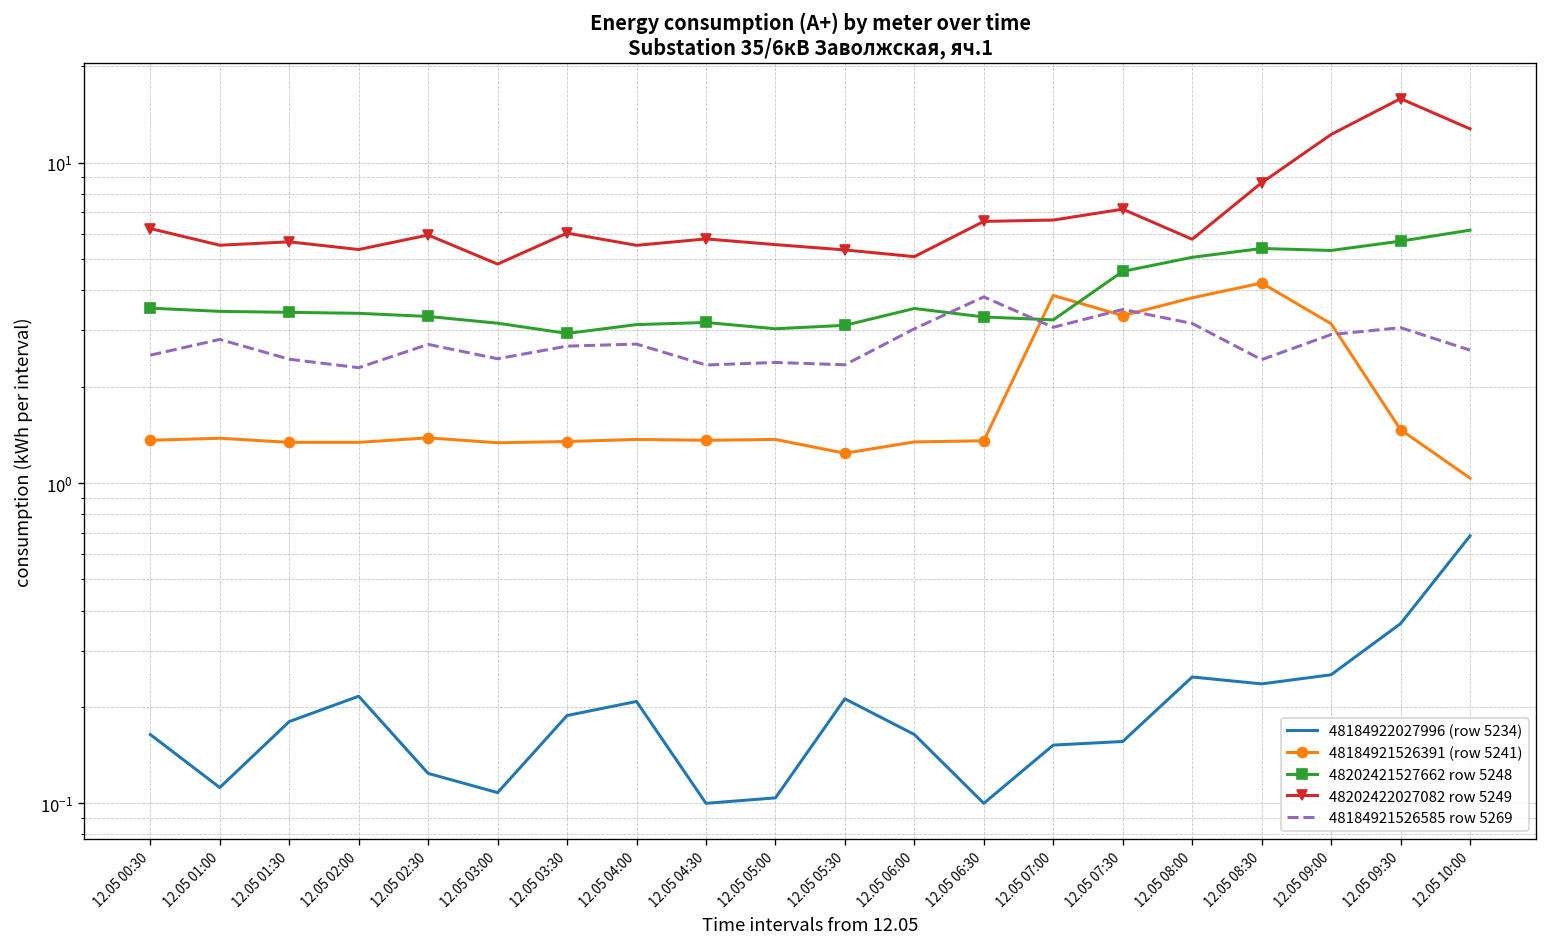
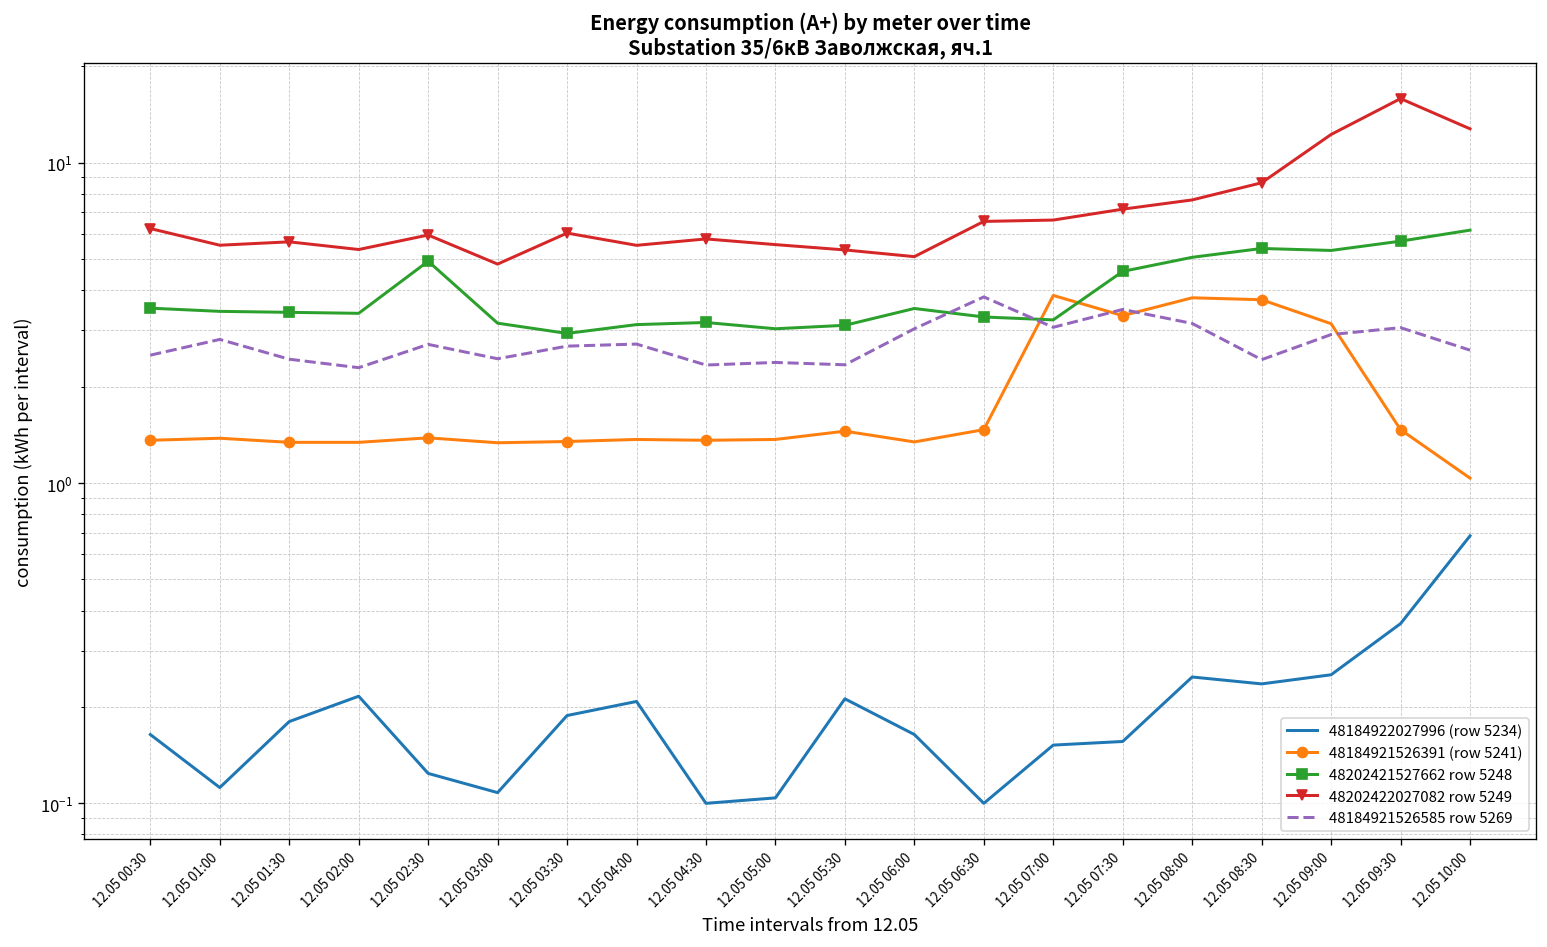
48202421527662 row 5248, 12.05 02:30: 3.3 -> 4.9
48184921526391 (row 5241), 12.05 05:30: 1.2 -> 1.5
48184921526391 (row 5241), 12.05 06:30: 1.4 -> 1.5
48202422027082 row 5249, 12.05 08:00: 5.8 -> 7.7
48184921526391 (row 5241), 12.05 08:30: 4.2 -> 3.7
